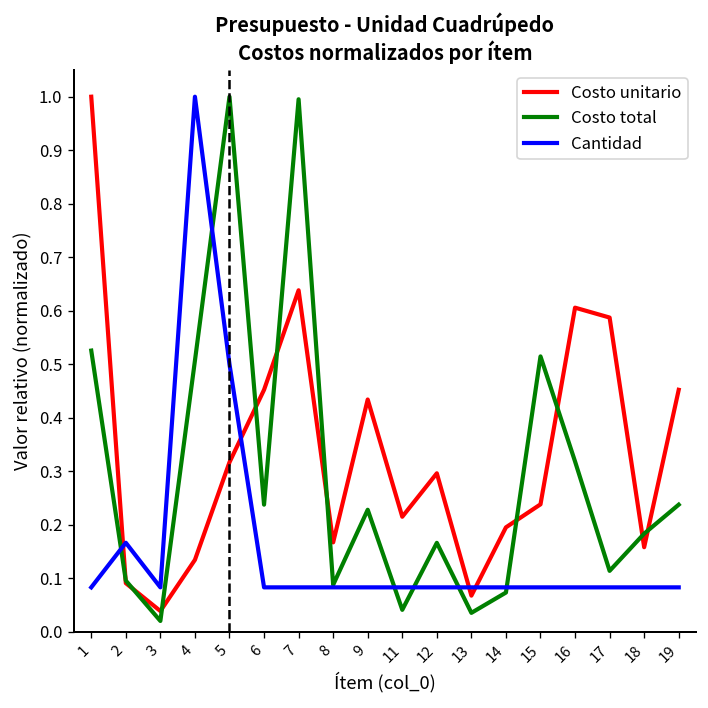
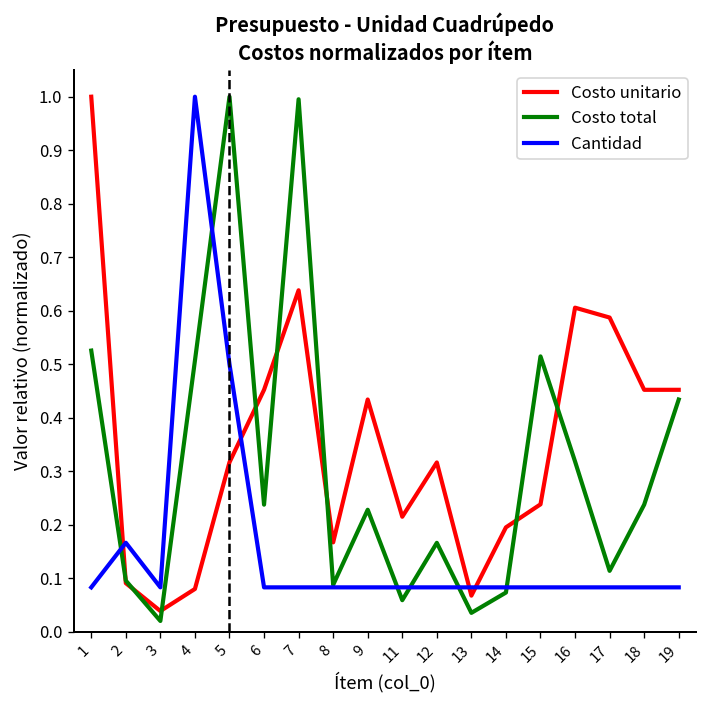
Costo unitario, 4: 0.13 -> 0.08
Costo total, 11: 0.04 -> 0.06
Costo unitario, 12: 0.30 -> 0.32
Costo unitario, 18: 0.16 -> 0.45
Costo total, 18: 0.18 -> 0.24
Costo total, 19: 0.24 -> 0.43
